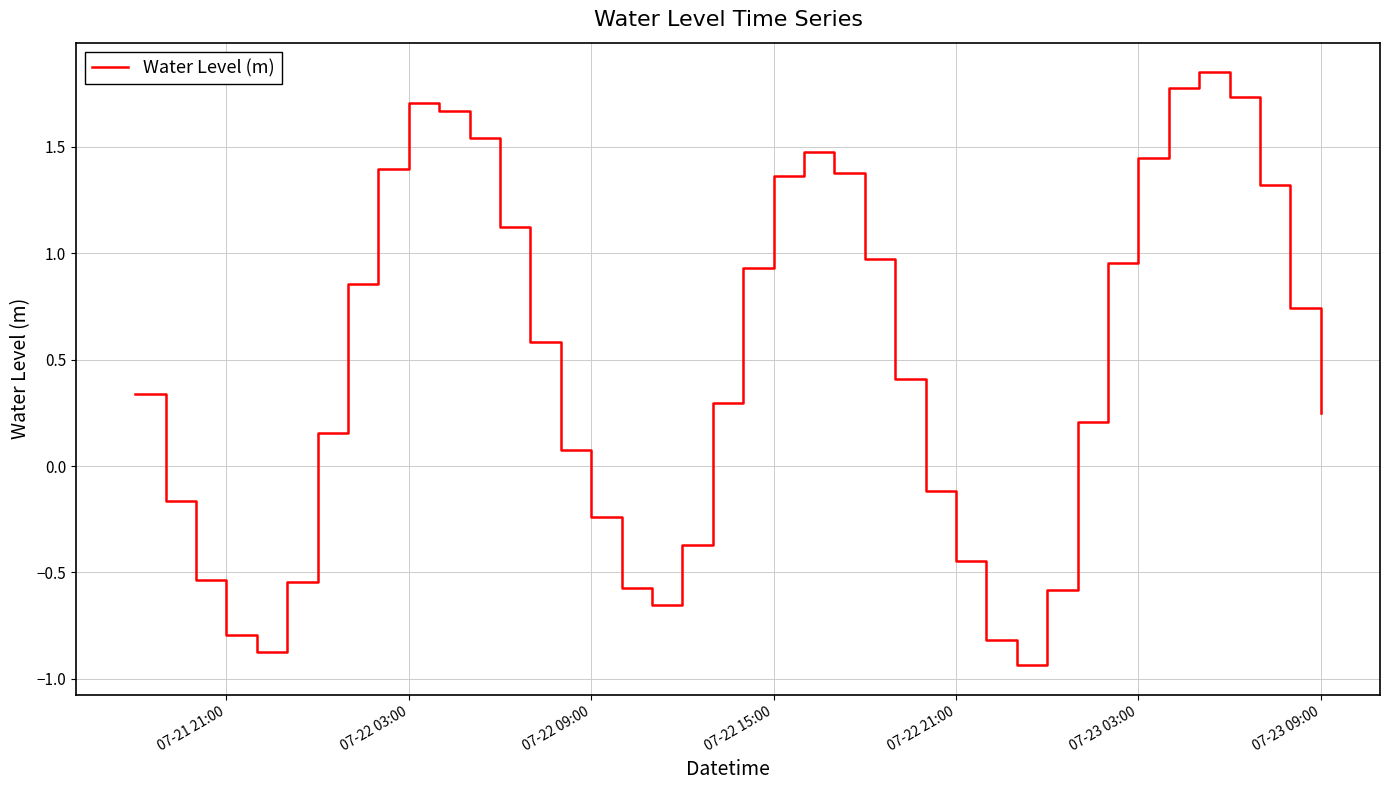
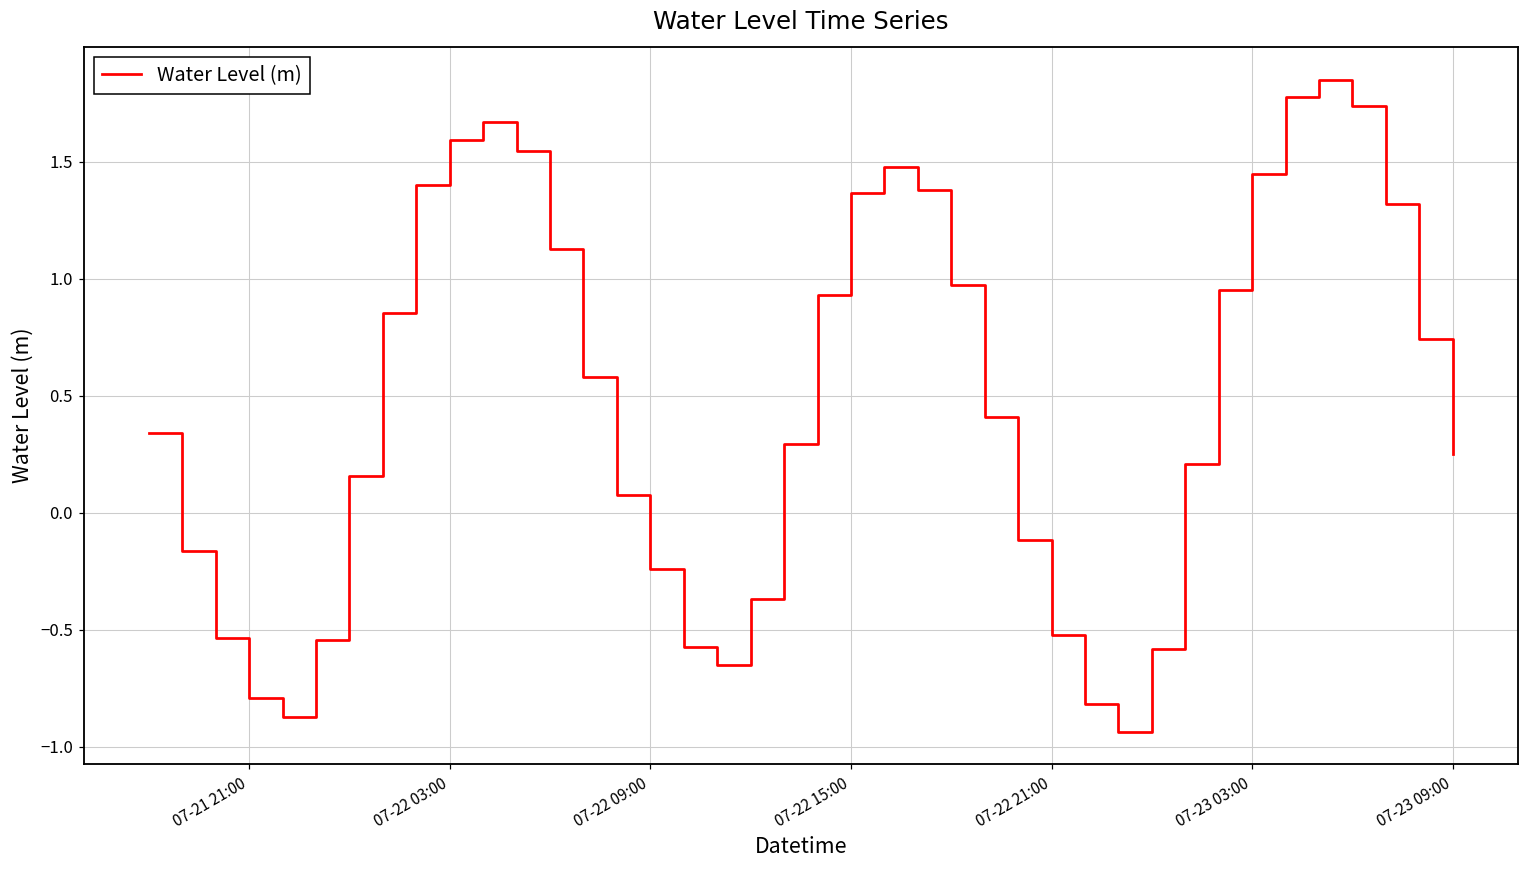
07-22 03:00: 1.71 -> 1.59
07-22 21:00: -0.44 -> -0.52
